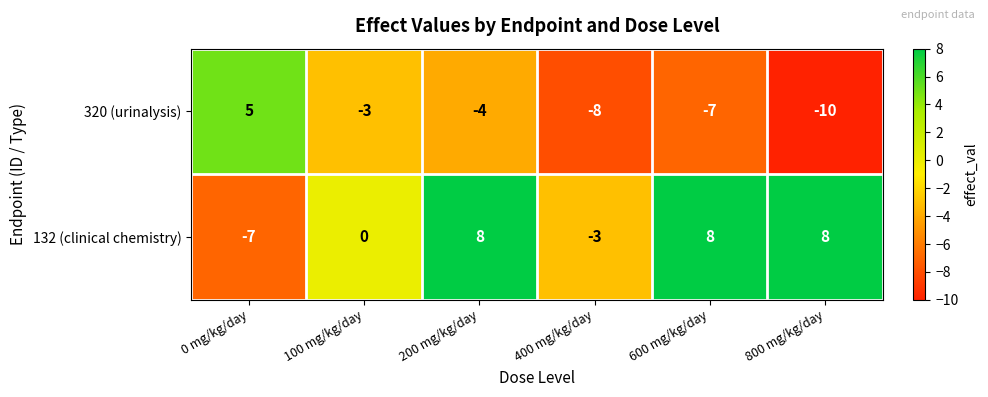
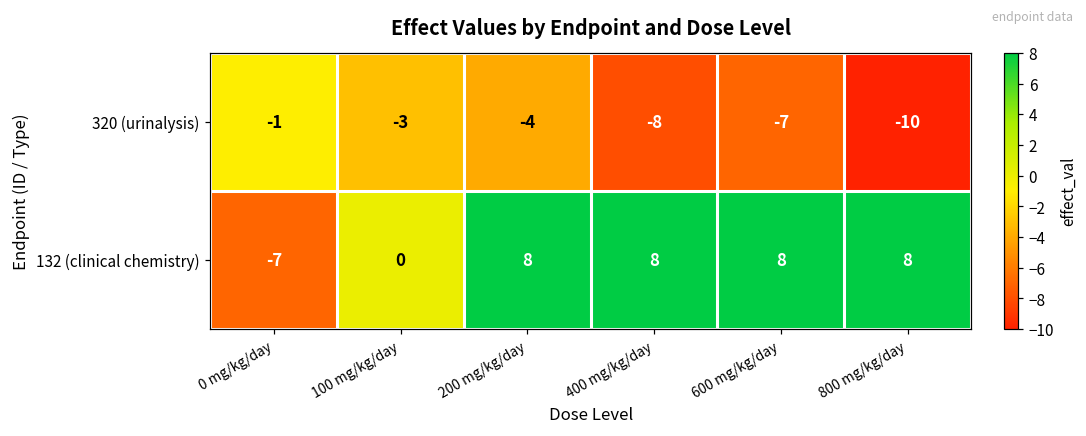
320 (urinalysis), 0 mg/kg/day: 5 -> -1
132 (clinical chemistry), 400 mg/kg/day: -3 -> 8
